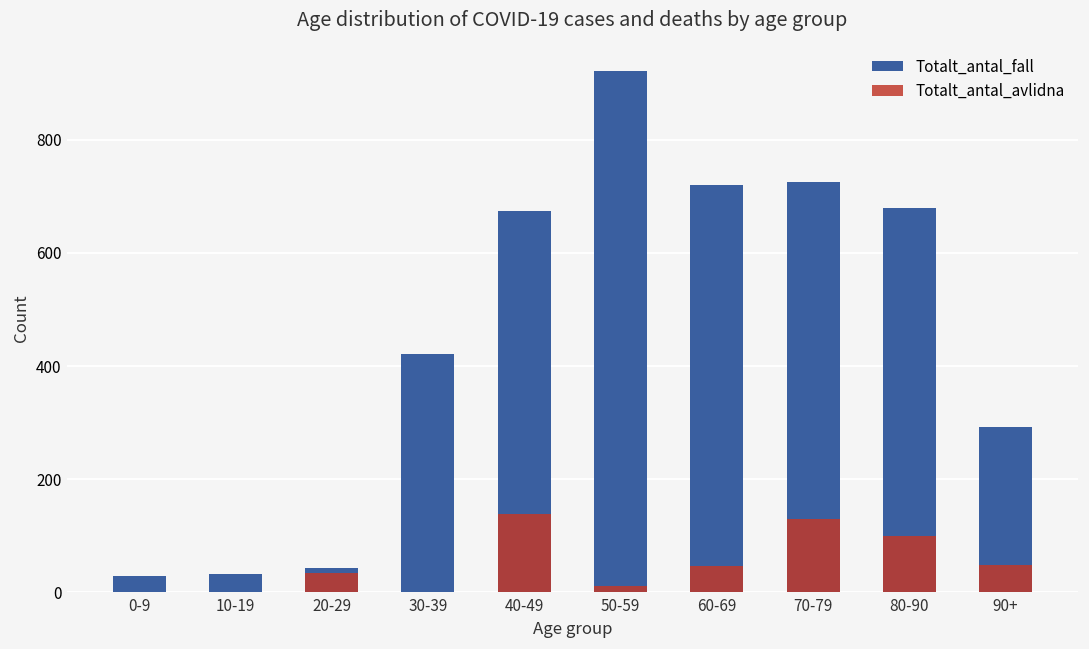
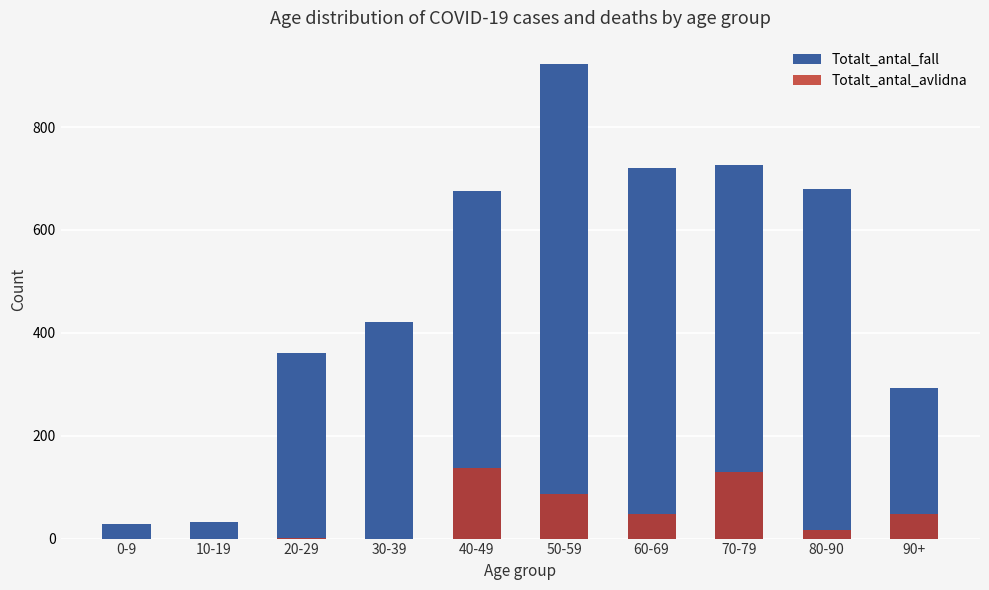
Totalt_antal_fall, 20-29: 40 -> 360
Totalt_antal_avlidna, 20-29: 30 -> 0
Totalt_antal_avlidna, 50-59: 10 -> 90
Totalt_antal_avlidna, 80-90: 100 -> 20
